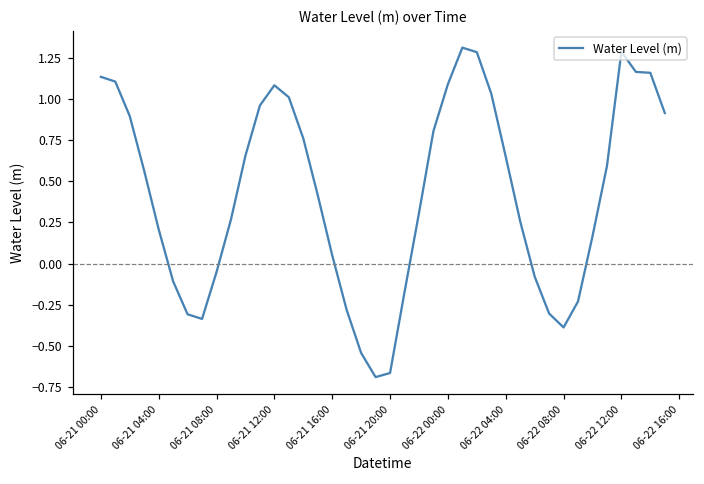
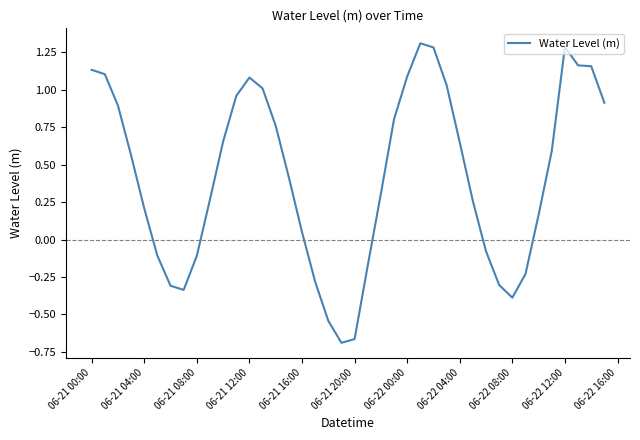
06-21 08:00: -0.05 -> -0.11
